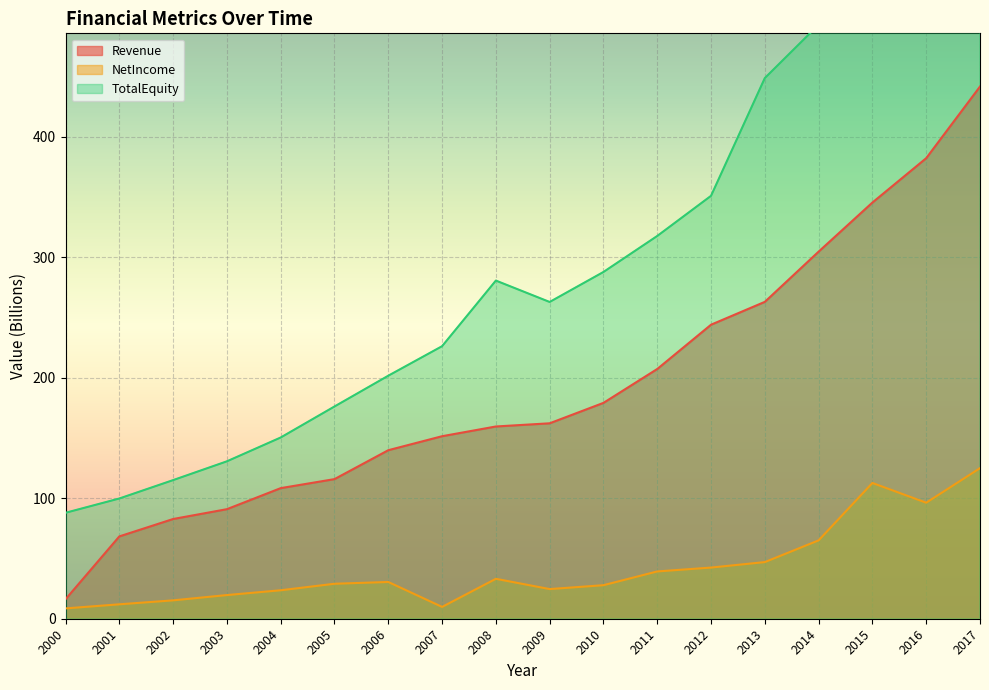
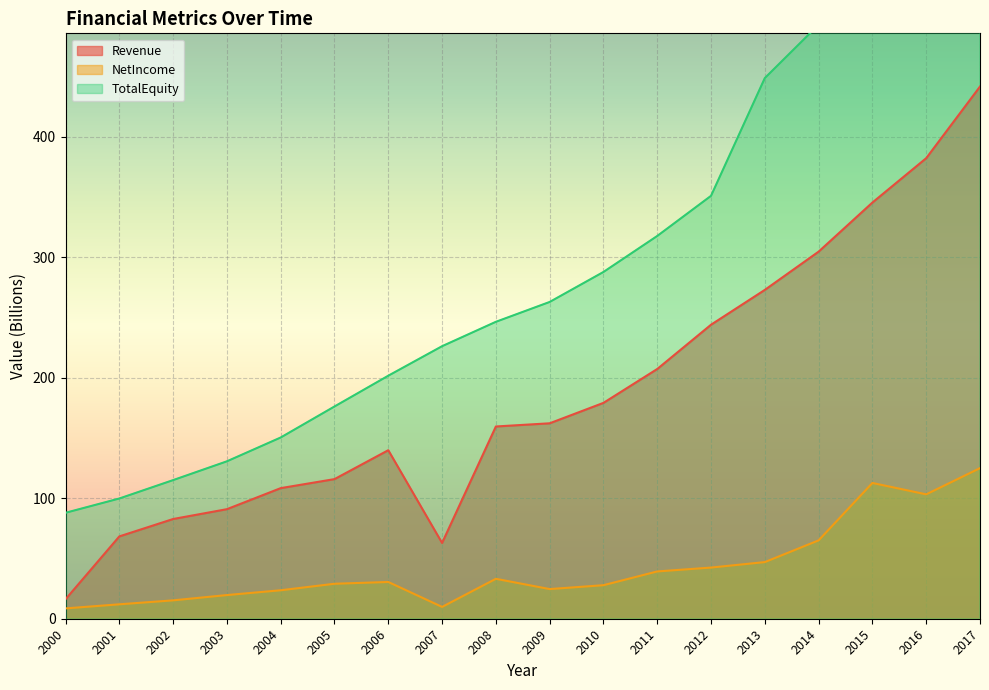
Revenue, 2007: 151 -> 63
TotalEquity, 2008: 281 -> 246
Revenue, 2013: 263 -> 273
NetIncome, 2016: 96 -> 103
